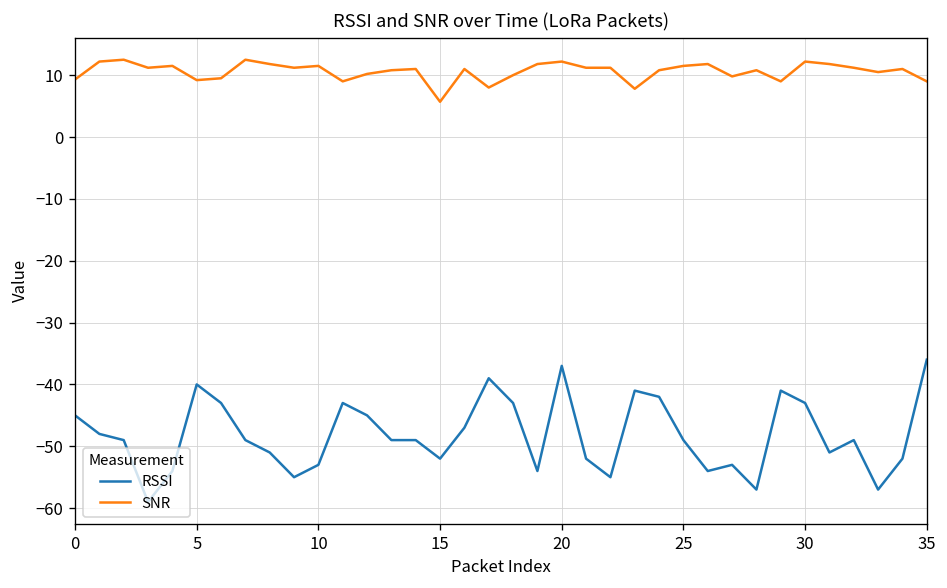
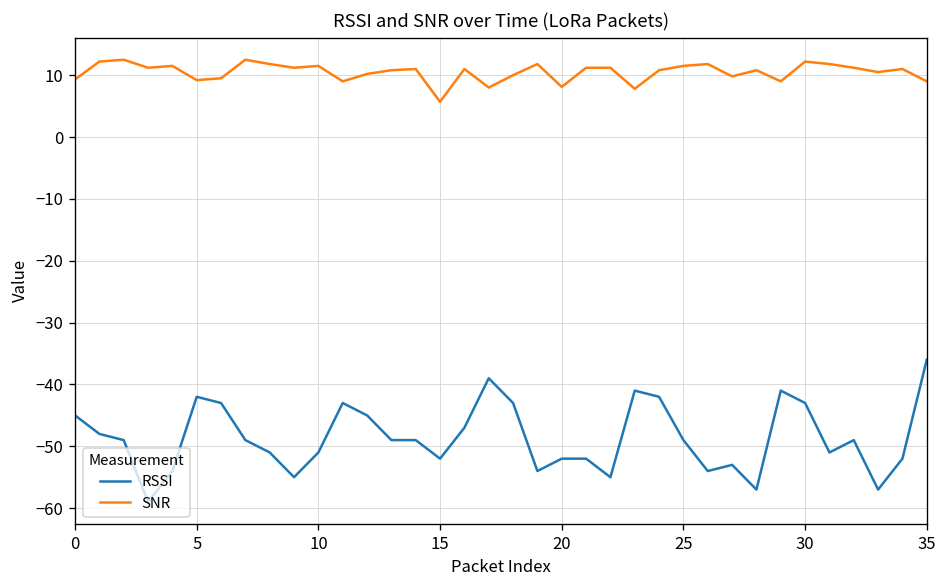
RSSI, 5: -40 -> -42
RSSI, 10: -53 -> -51
RSSI, 20: -37 -> -52
SNR, 20: 12 -> 8
